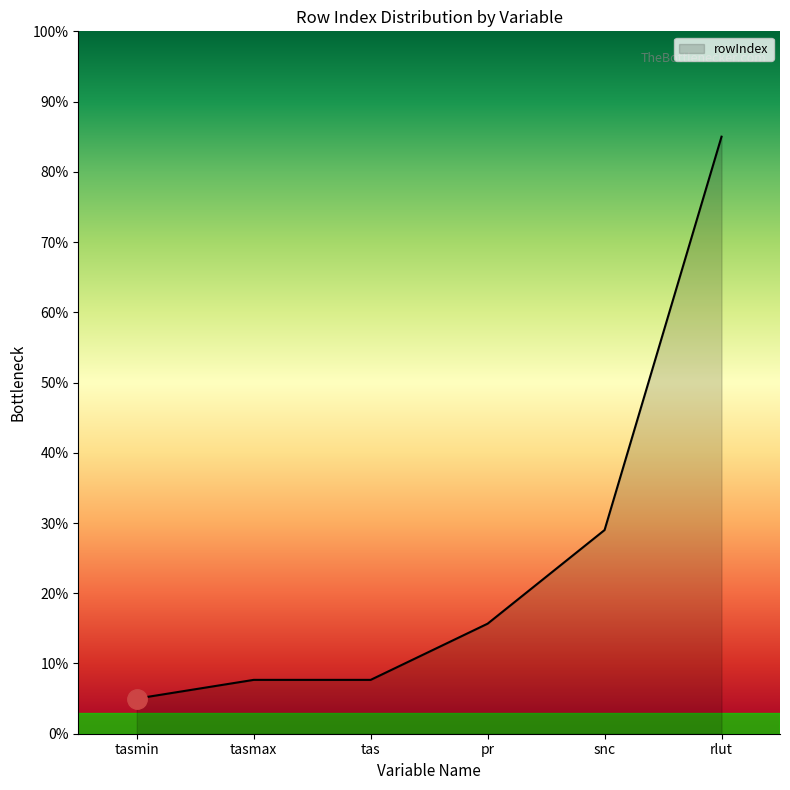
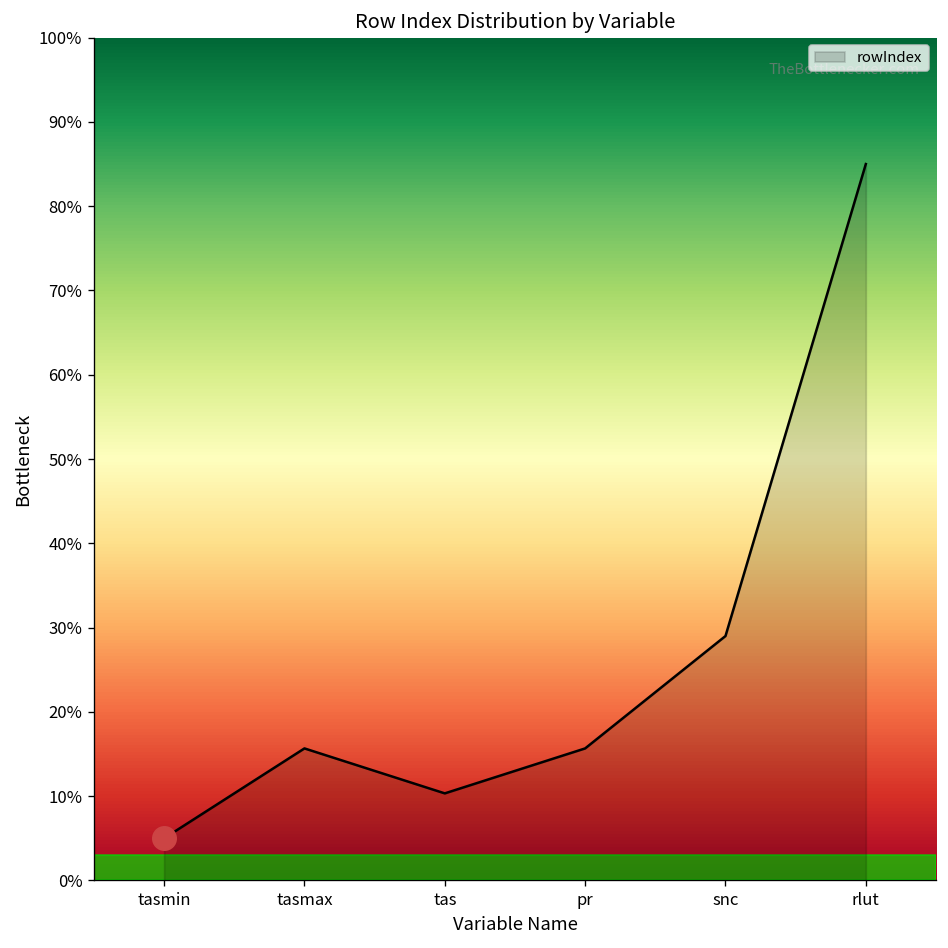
rowIndex, tasmax: 8% -> 16%
rowIndex, tas: 8% -> 10%
